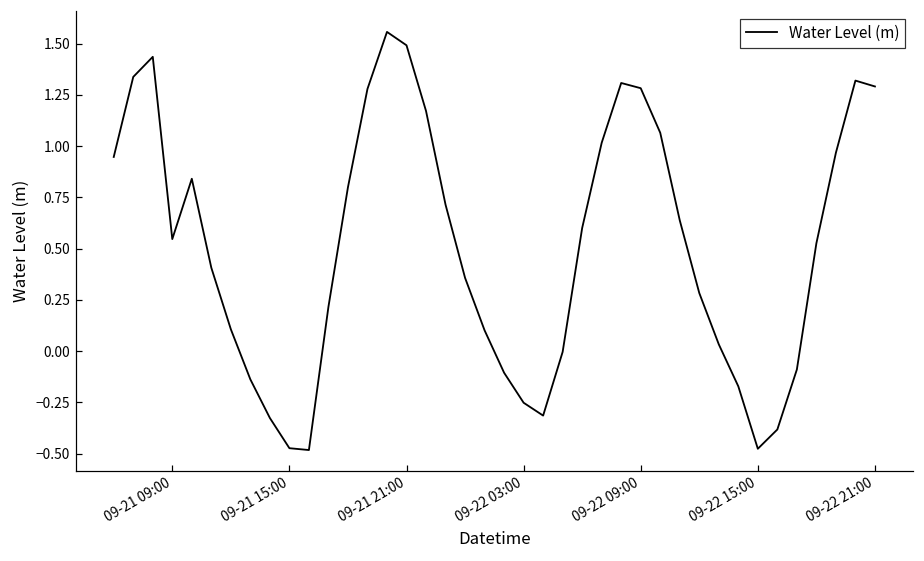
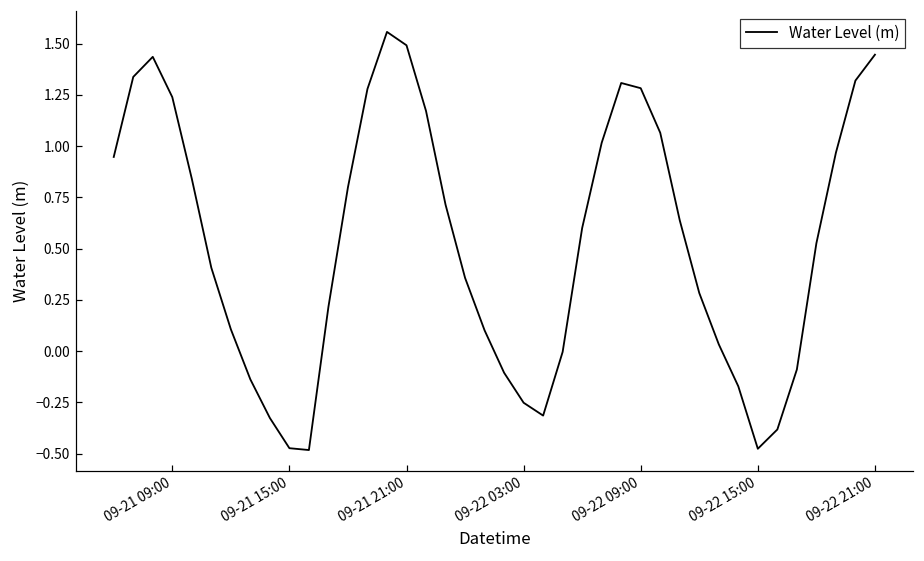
09-21 09:00: 0.55 -> 1.24
09-22 21:00: 1.29 -> 1.45
